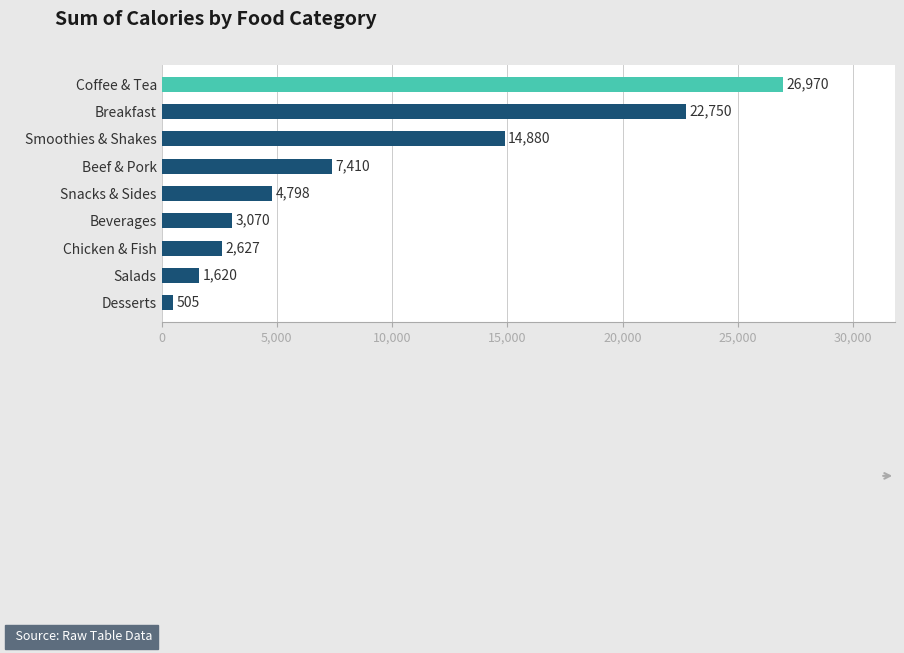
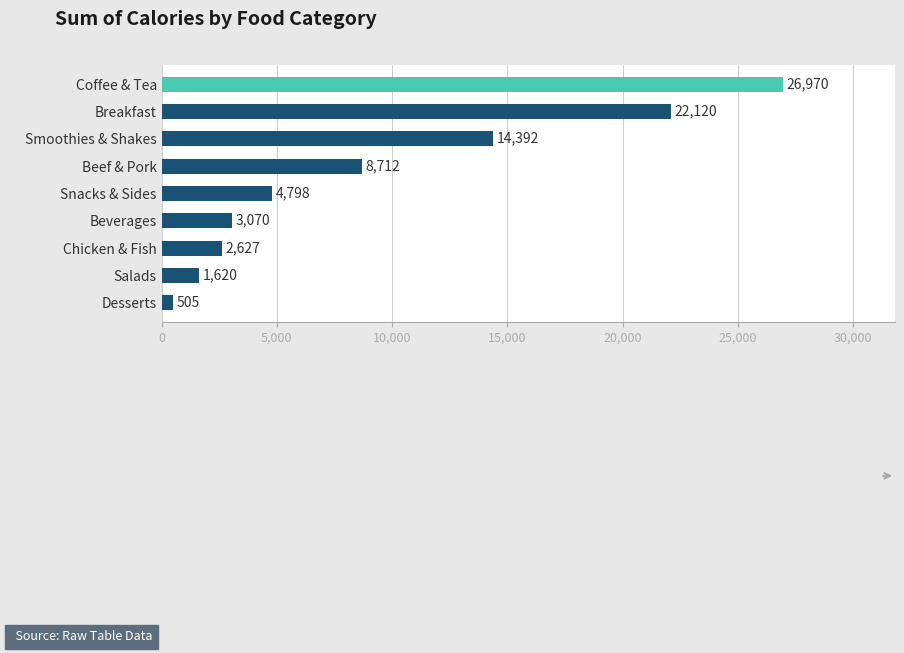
Breakfast: 22,750 -> 22,120
Smoothies & Shakes: 14,880 -> 14,392
Beef & Pork: 7,410 -> 8,712
